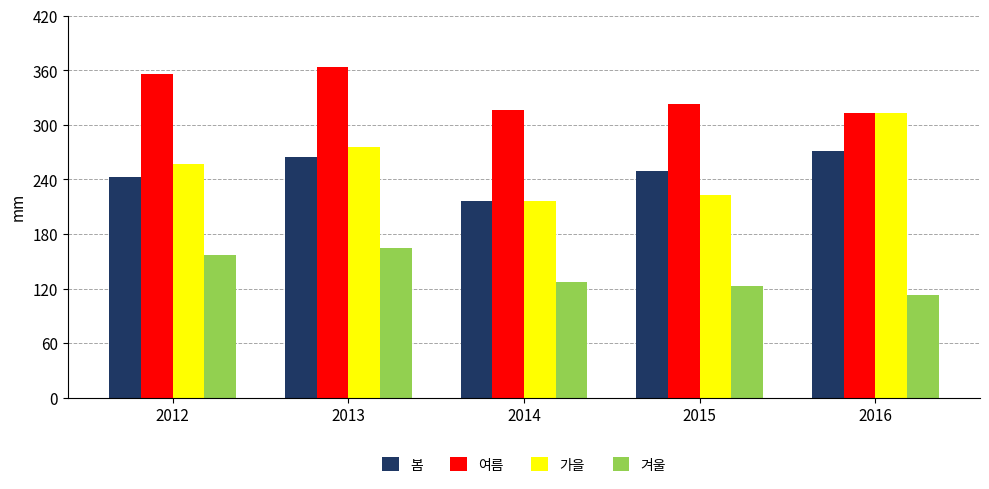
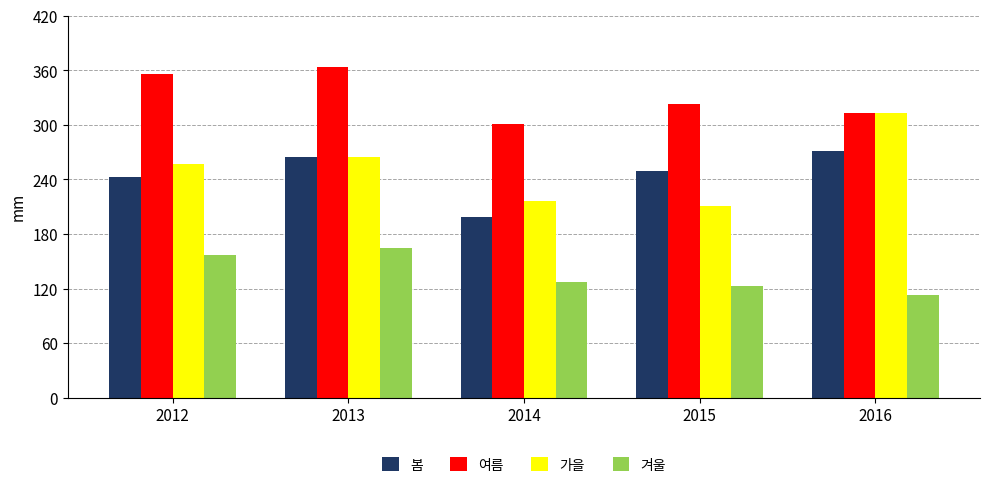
가을, 2013: 280 -> 260
봄, 2014: 220 -> 200
여름, 2014: 320 -> 300
가을, 2015: 220 -> 210
